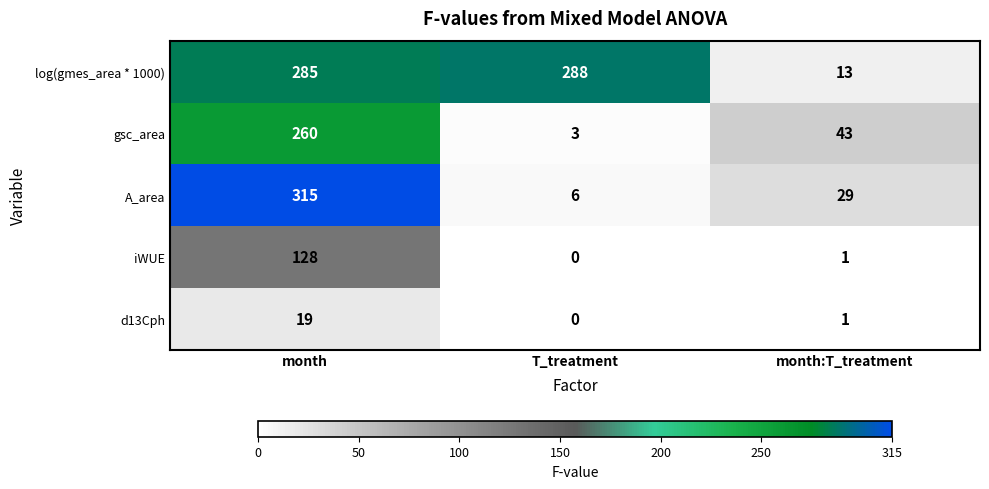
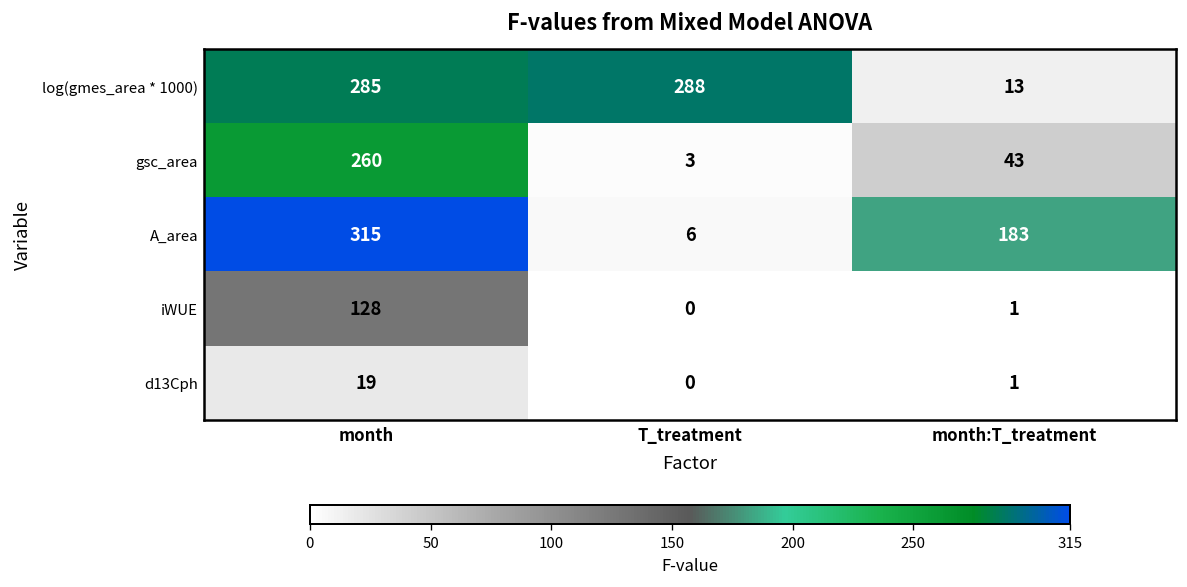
A_area, month:T_treatment: 29 -> 183
